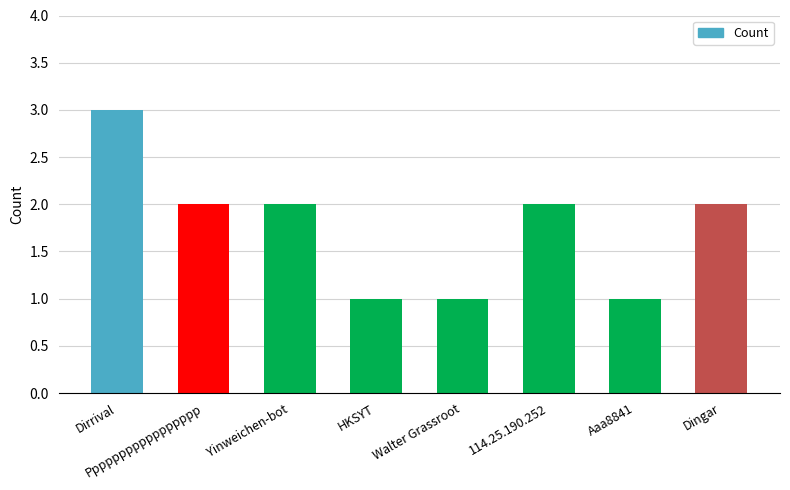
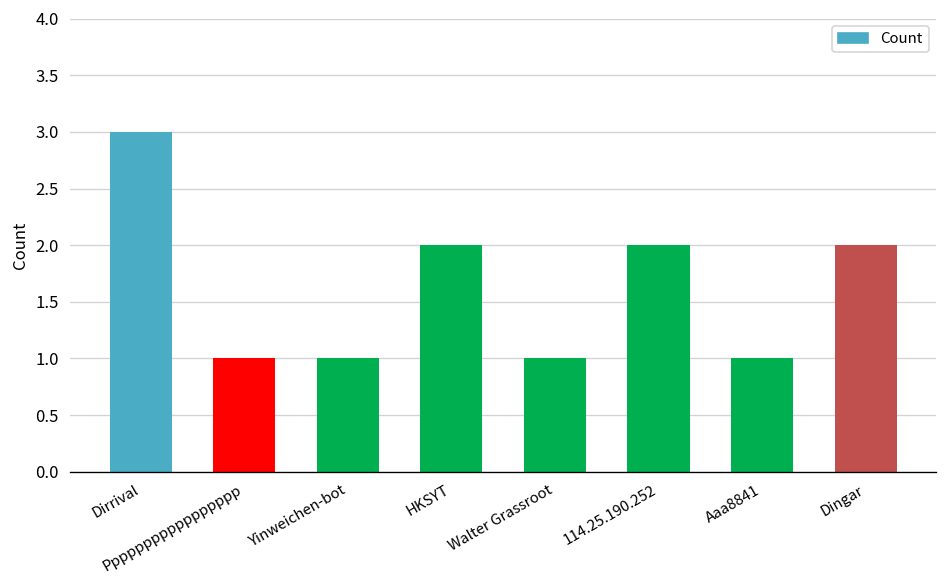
Ppppppppppppppppp: 2 -> 1
Yinweichen-bot: 2 -> 1
HKSYT: 1 -> 2
